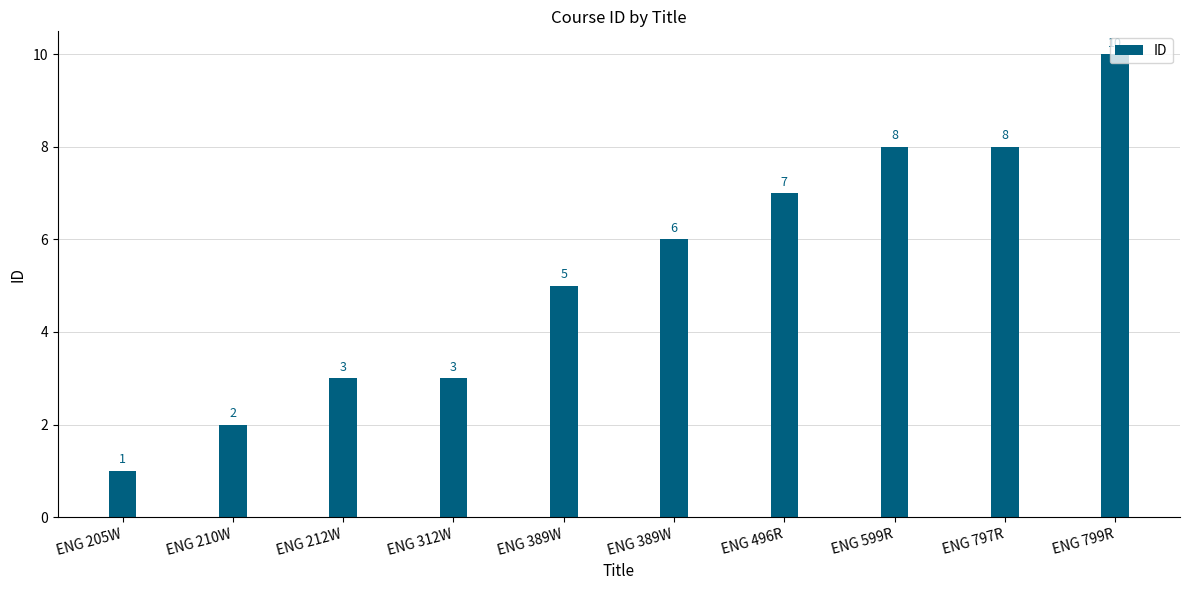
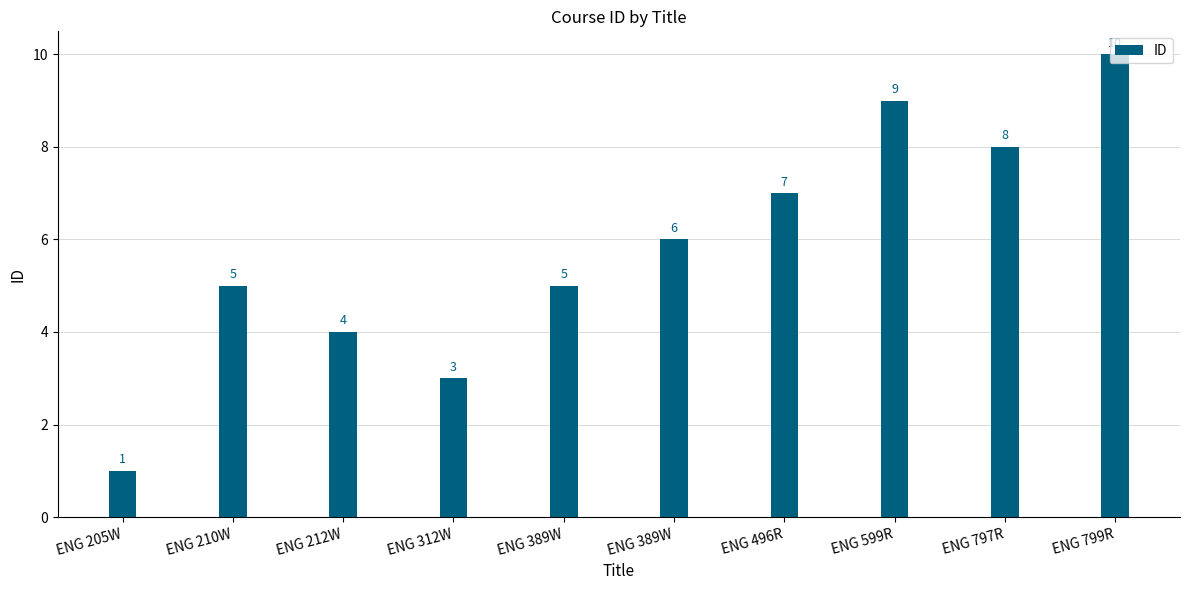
ENG 210W: 2 -> 5
ENG 212W: 3 -> 4
ENG 599R: 8 -> 9
